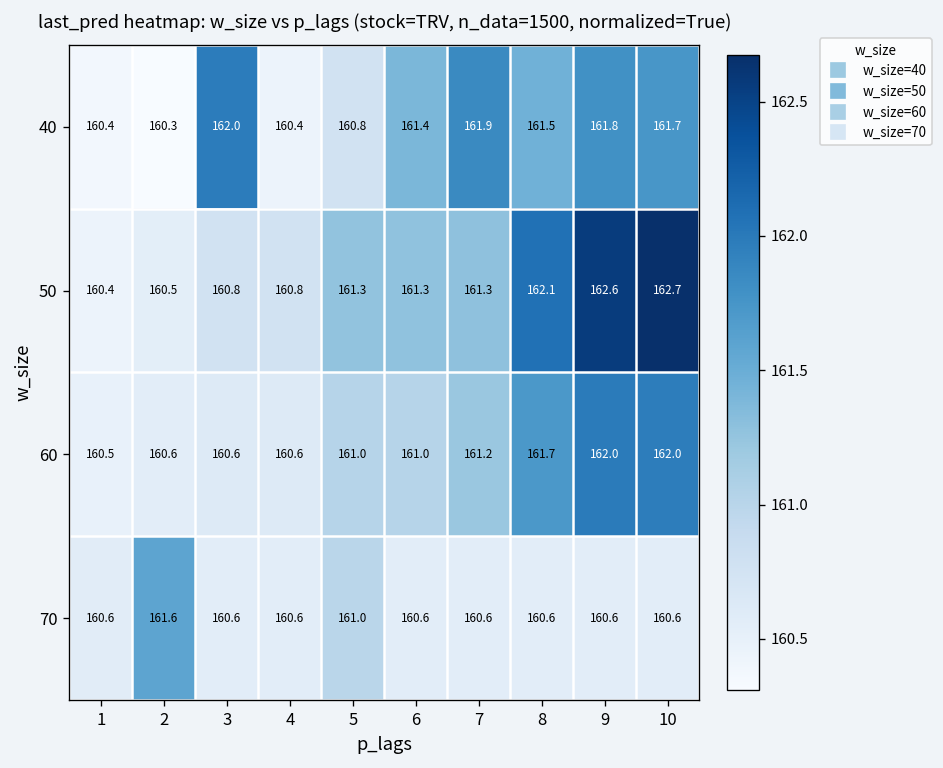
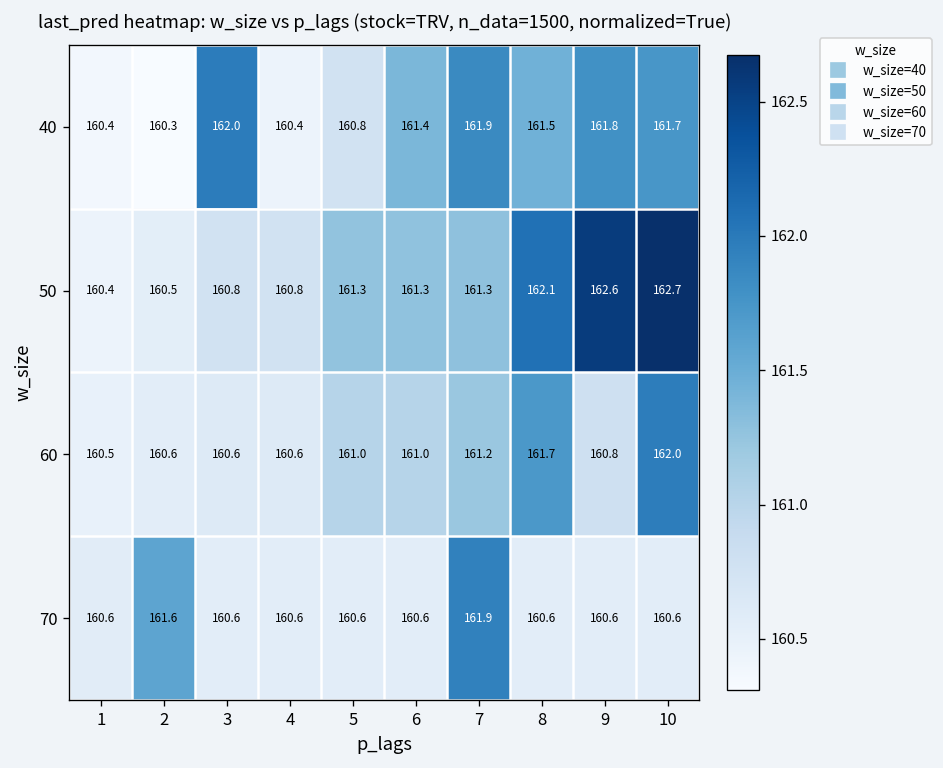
60, 9: 162.0 -> 160.8
70, 5: 161.0 -> 160.6
70, 7: 160.6 -> 161.9
